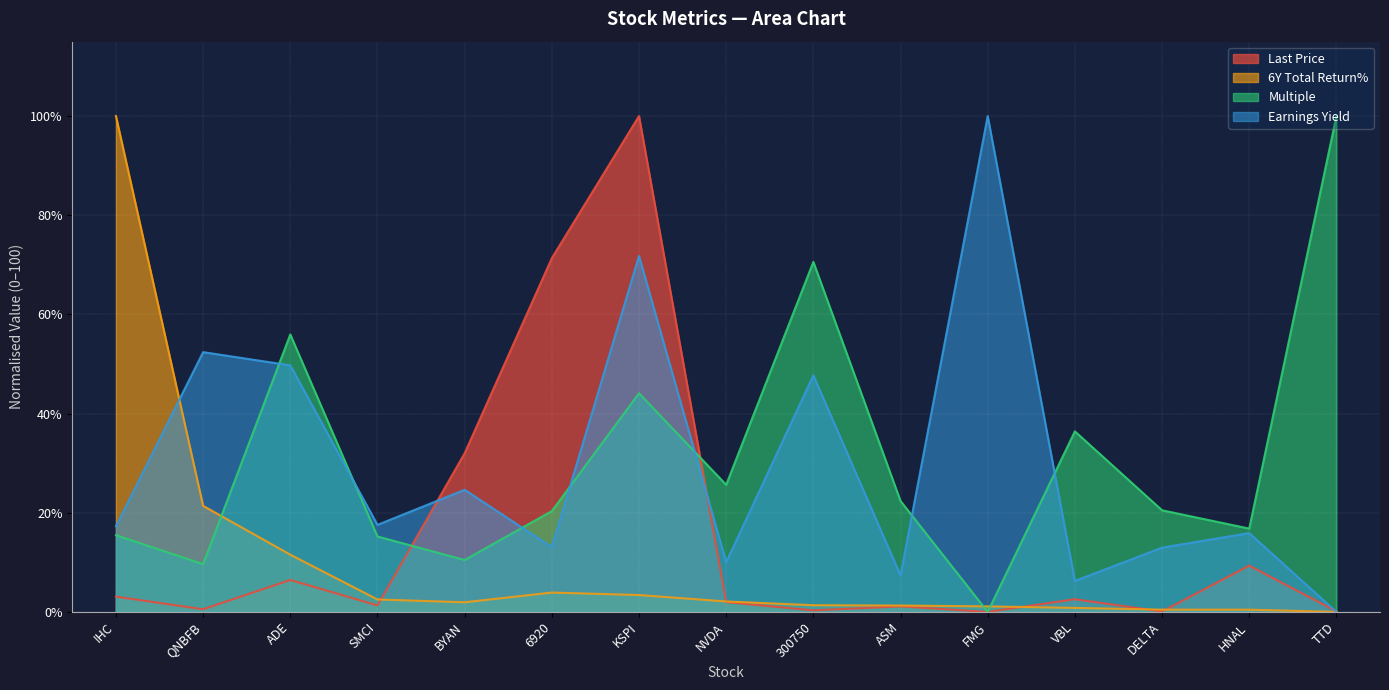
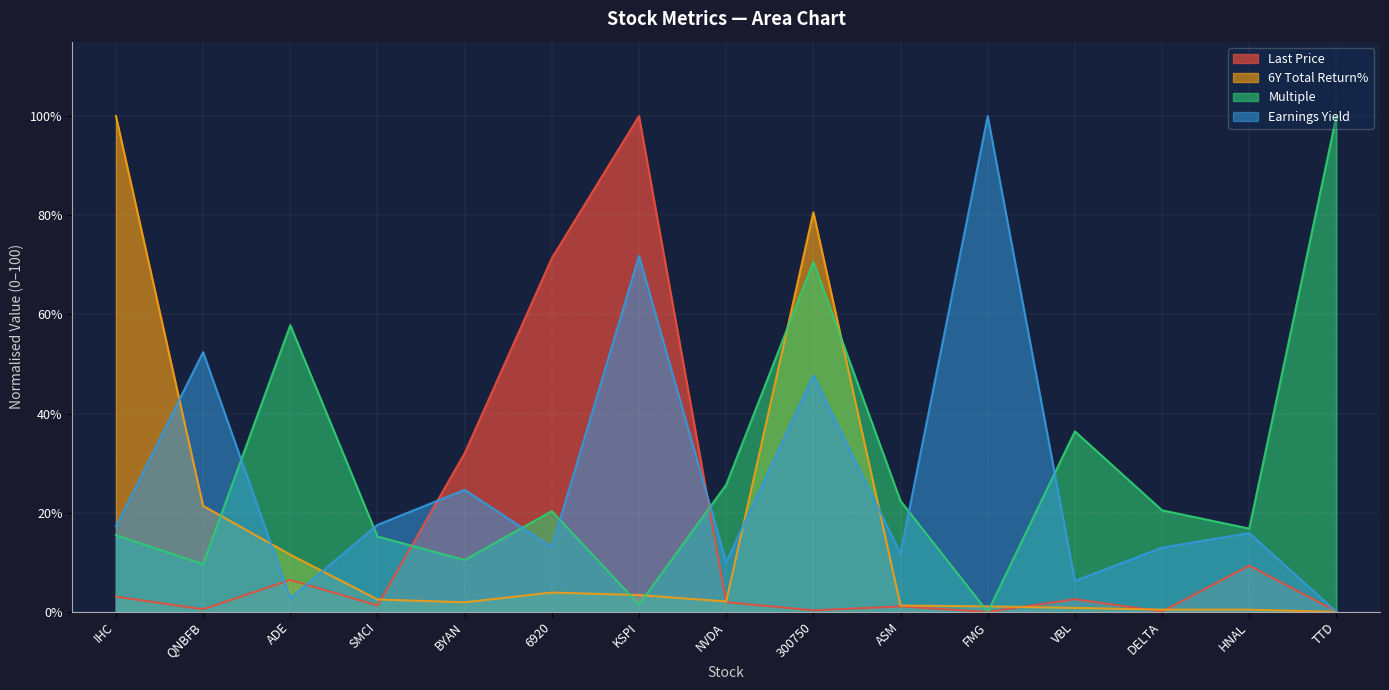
Multiple, ADE: 56% -> 58%
Earnings Yield, ADE: 50% -> 3%
Multiple, KSPI: 44% -> 1%
6Y Total Return%, 300750: 1% -> 81%
Earnings Yield, ASM: 7% -> 12%
